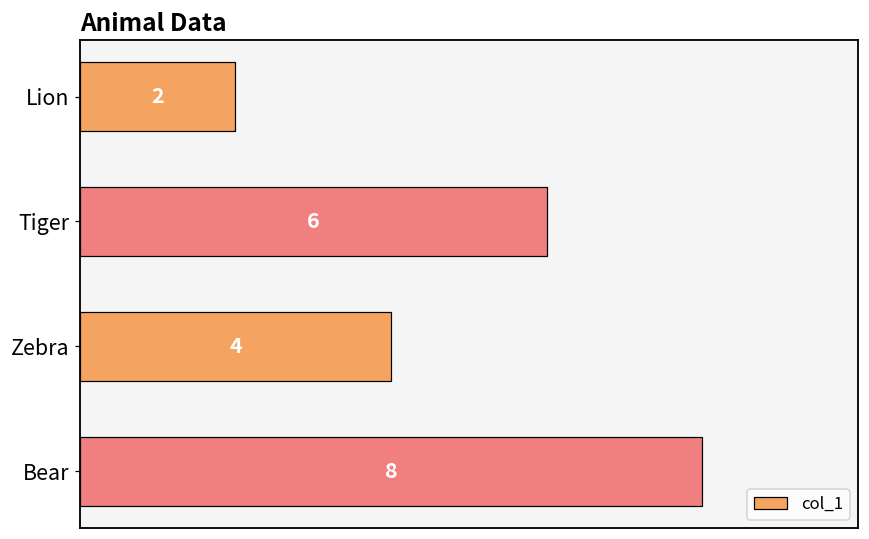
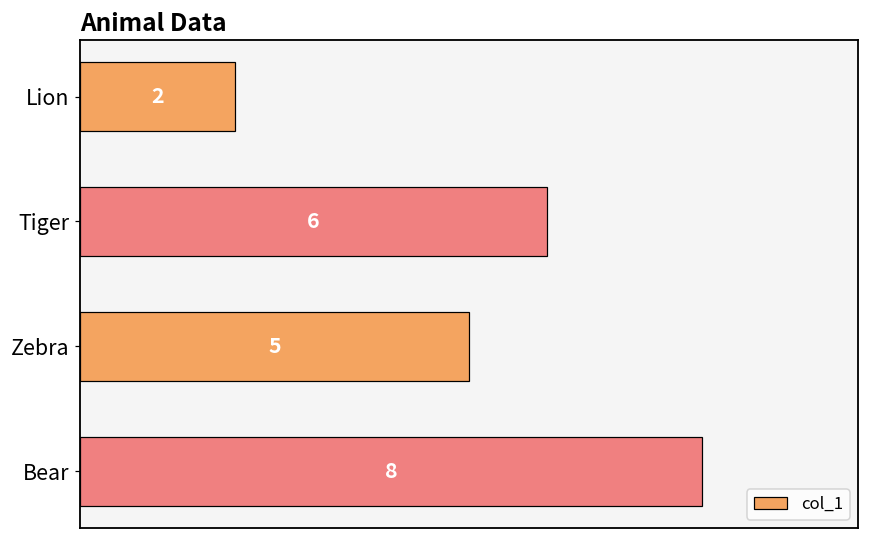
Zebra: 4 -> 5
